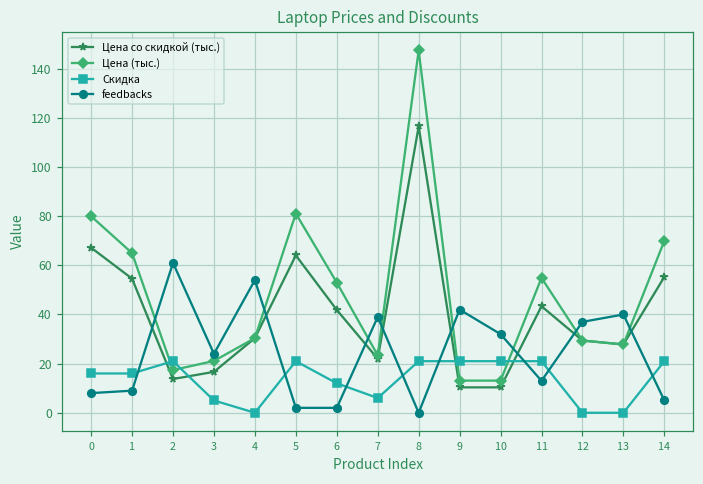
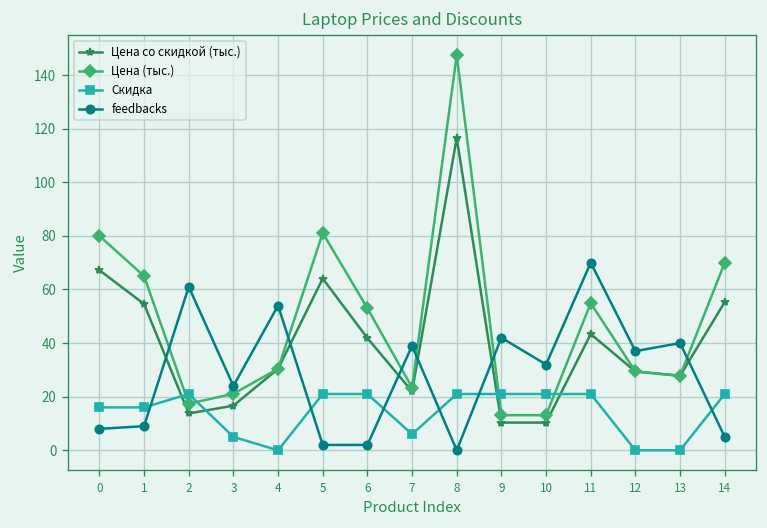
Скидка, 6: 12 -> 21
feedbacks, 11: 13 -> 70
